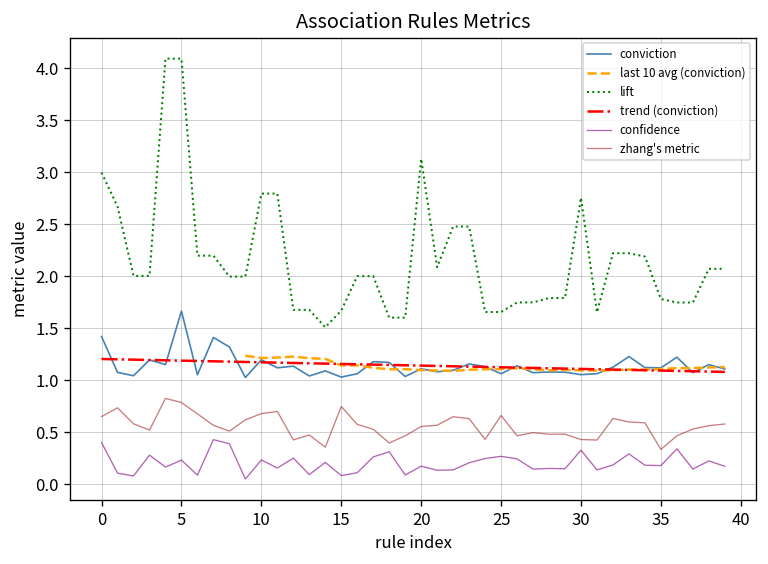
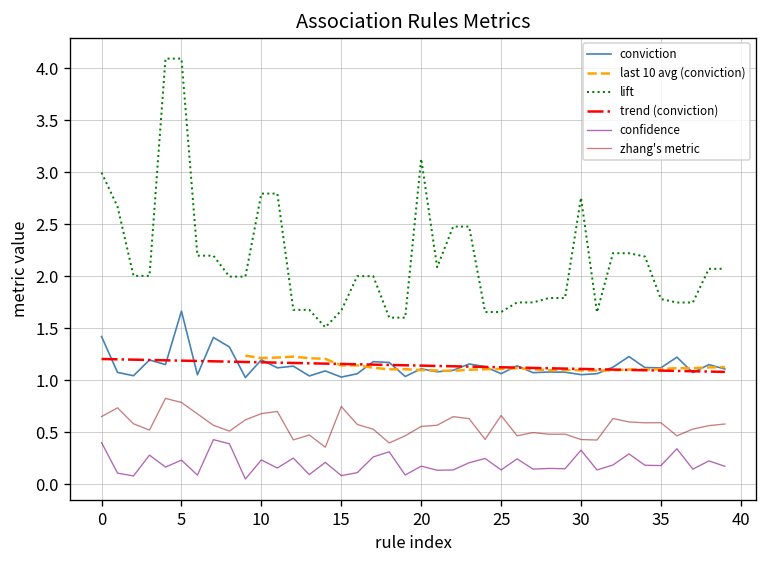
confidence, 25: 0.3 -> 0.1
zhang's metric, 35: 0.3 -> 0.6
